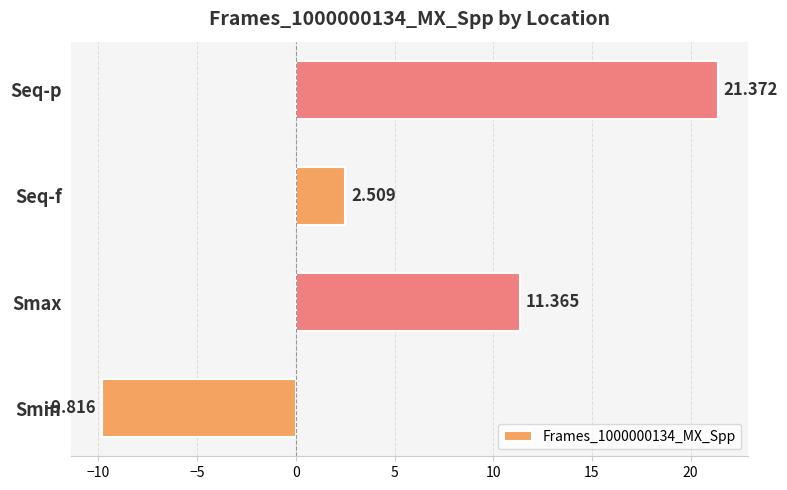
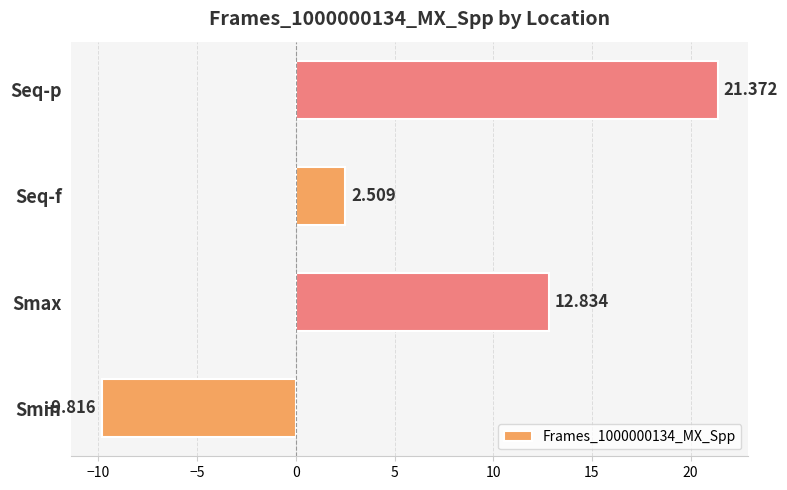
Smax: 11.365 -> 12.834
